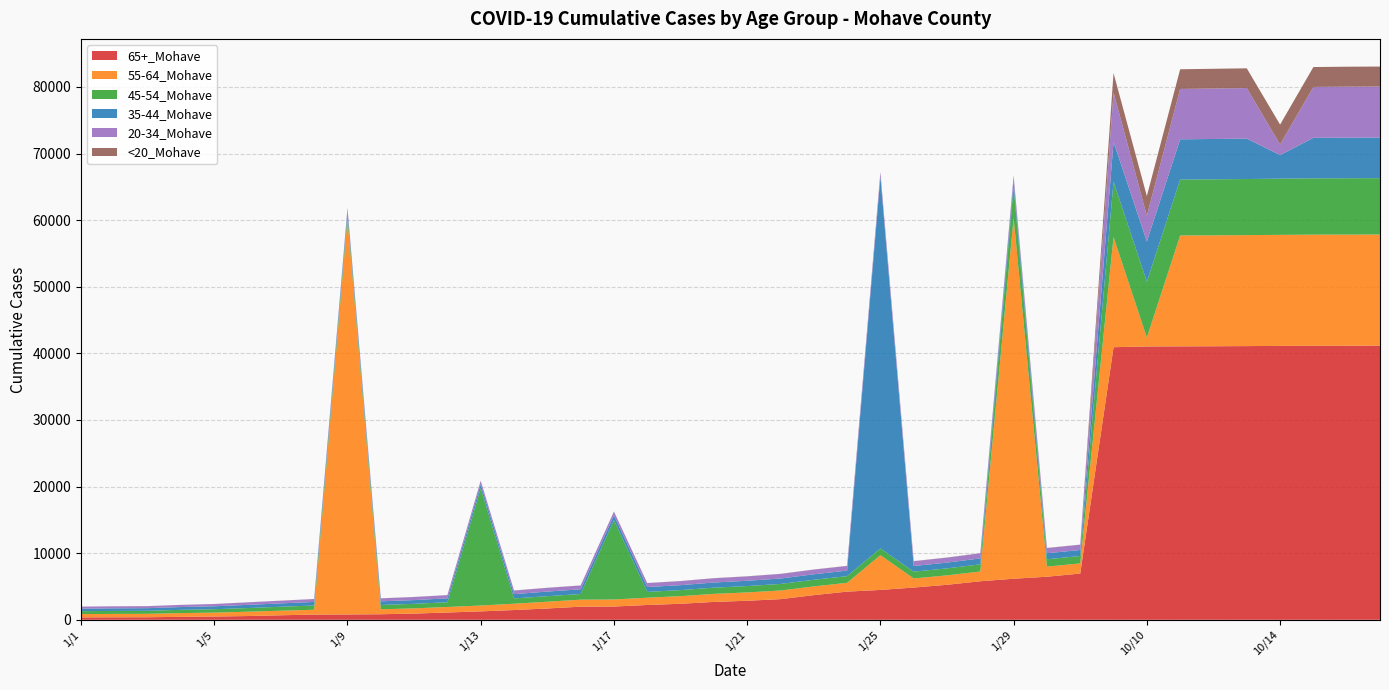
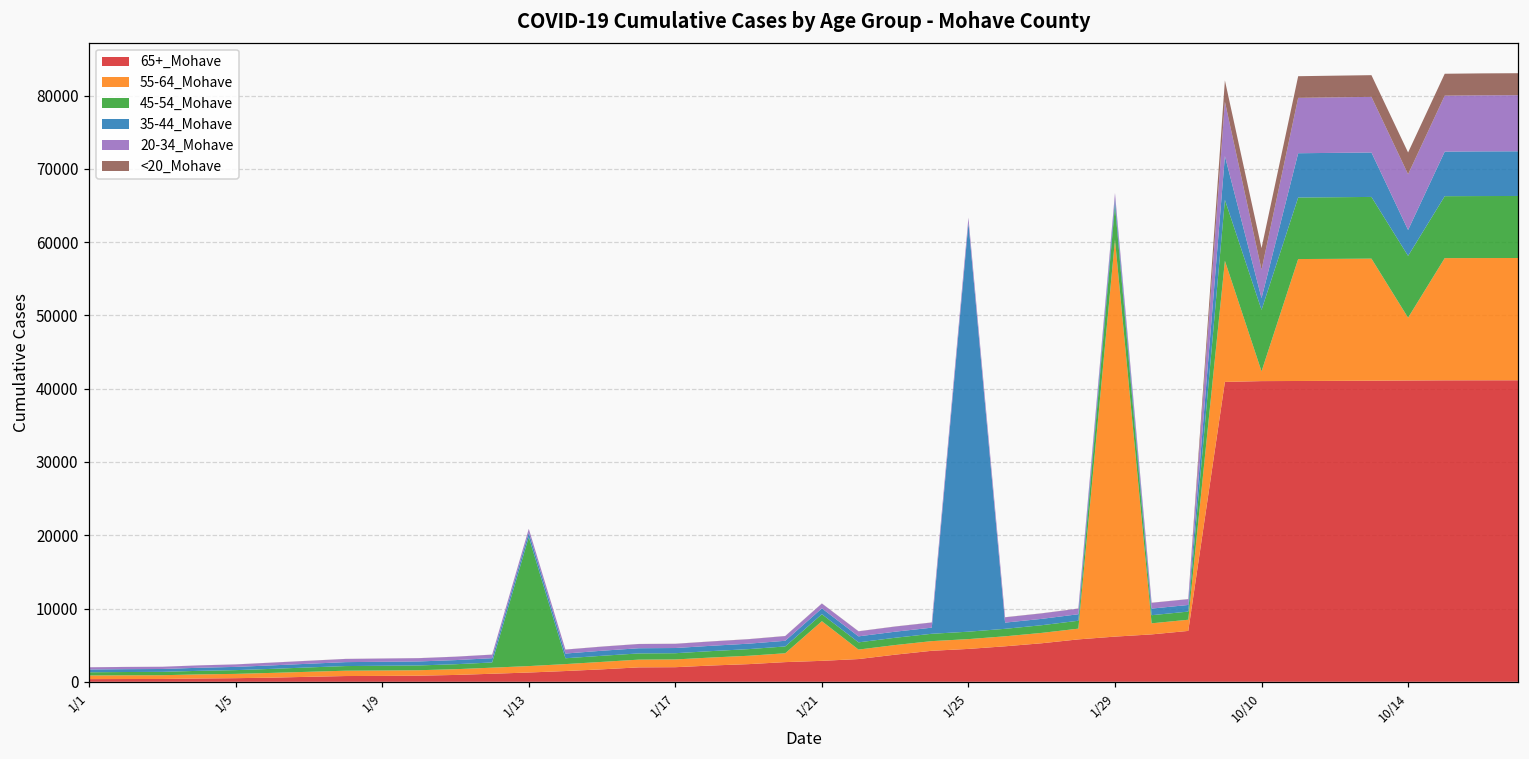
55-64_Mohave, 1/9: 59000 -> 1000
45-54_Mohave, 1/17: 12000 -> 1000
55-64_Mohave, 1/21: 1000 -> 5000
55-64_Mohave, 1/25: 5000 -> 1000
35-44_Mohave, 10/10: 6000 -> 2000
55-64_Mohave, 10/14: 17000 -> 9000
20-34_Mohave, 10/14: 2000 -> 8000
